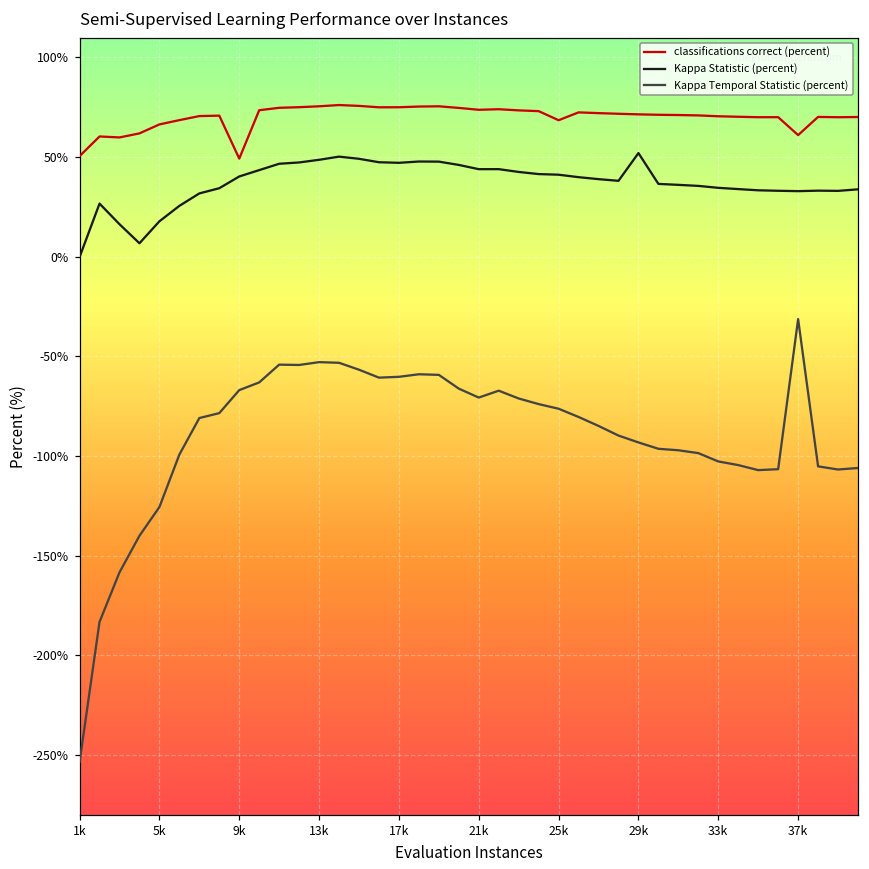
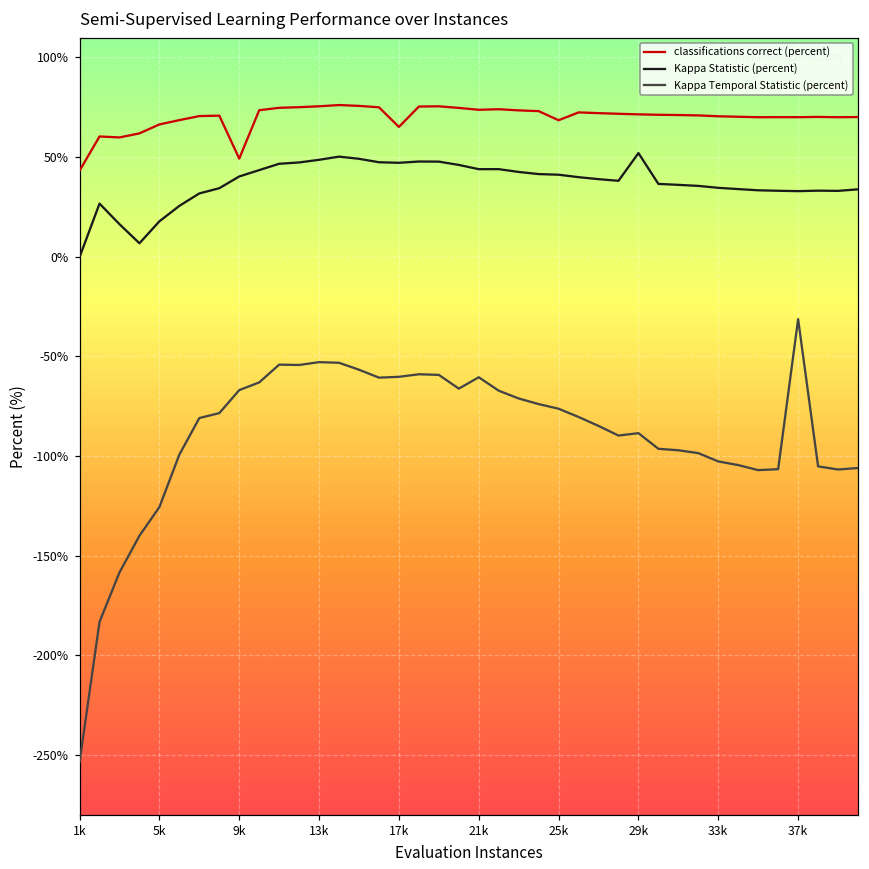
classifications correct (percent), 1k: 51% -> 43%
classifications correct (percent), 17k: 75% -> 65%
Kappa Temporal Statistic (percent), 21k: -71% -> -60%
Kappa Temporal Statistic (percent), 29k: -93% -> -89%
classifications correct (percent), 37k: 61% -> 70%
